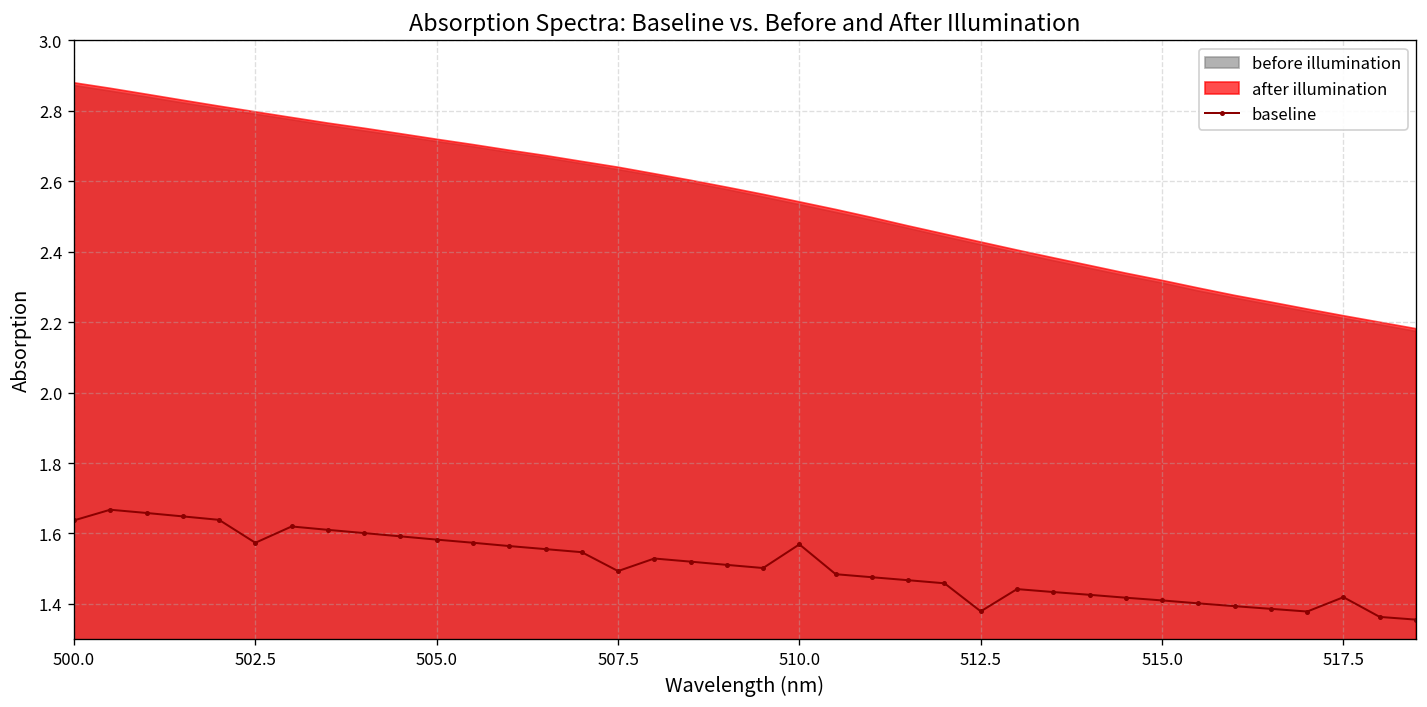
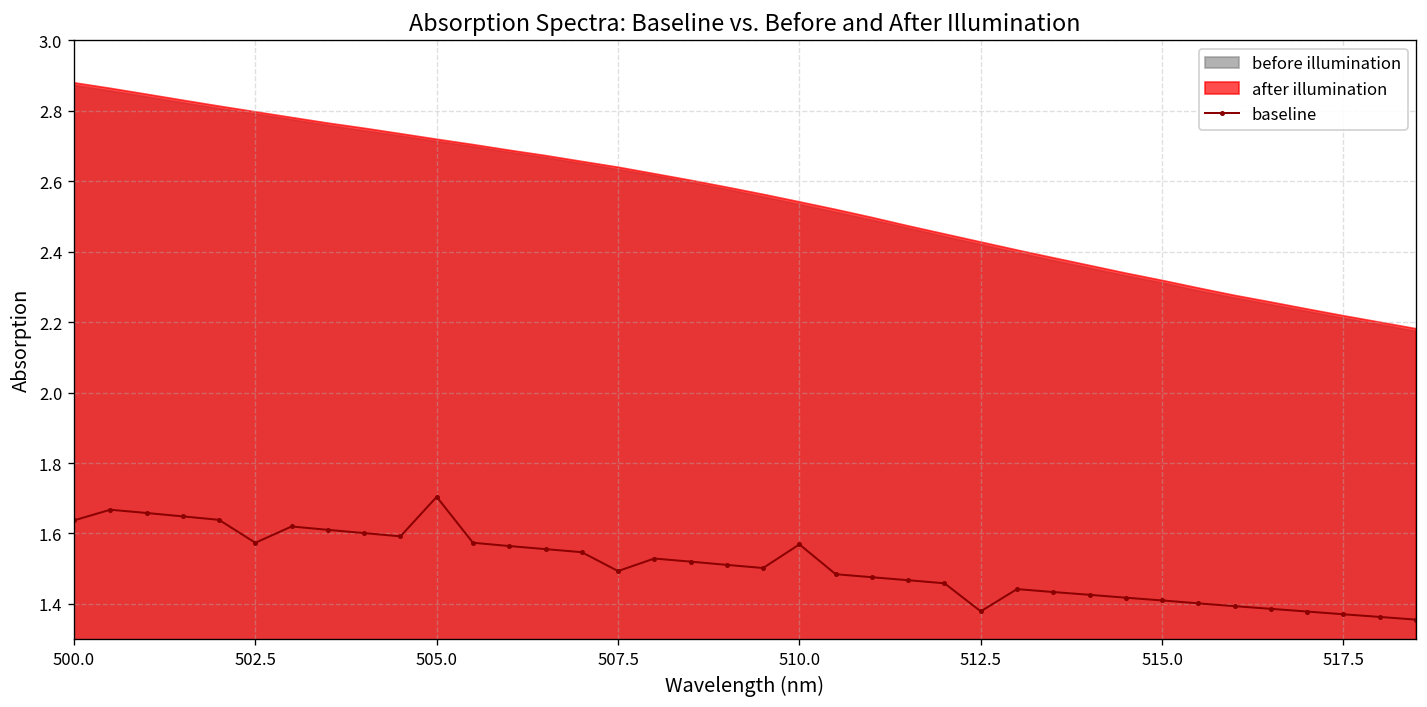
baseline, 505.0: 1.58 -> 1.70
baseline, 517.5: 1.42 -> 1.37
